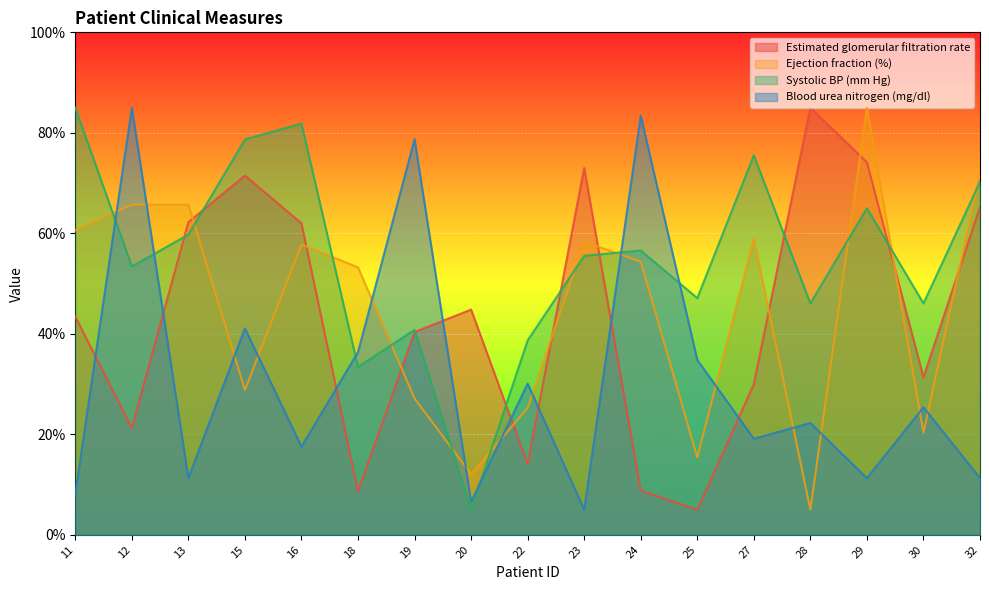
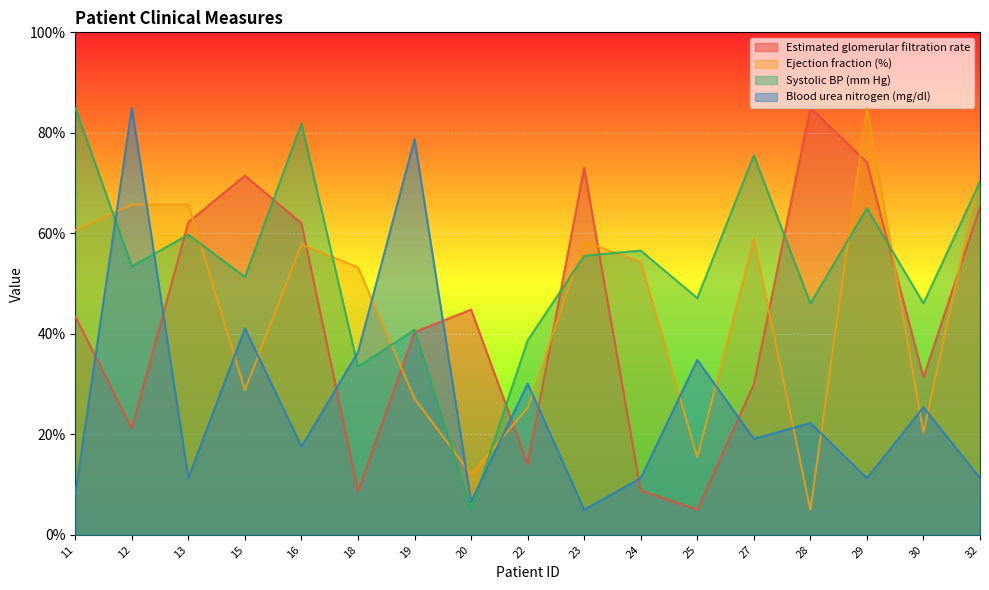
Systolic BP (mm Hg), 15: 79% -> 51%
Blood urea nitrogen (mg/dl), 24: 83% -> 11%
